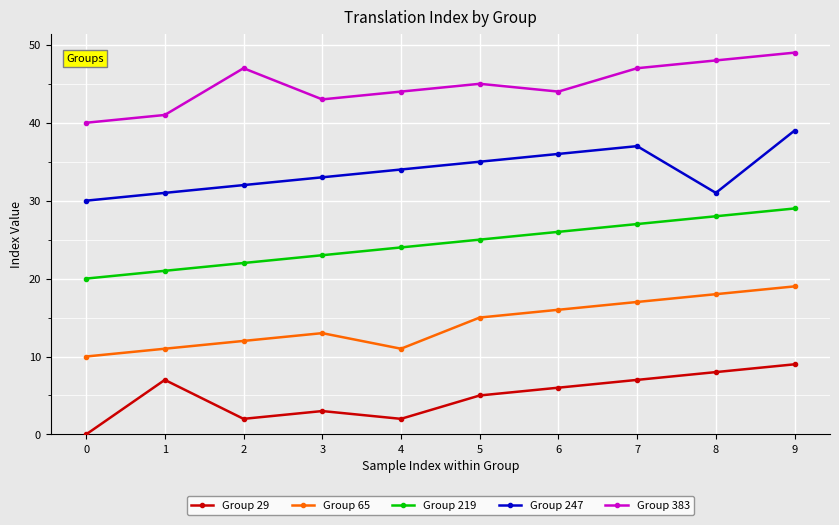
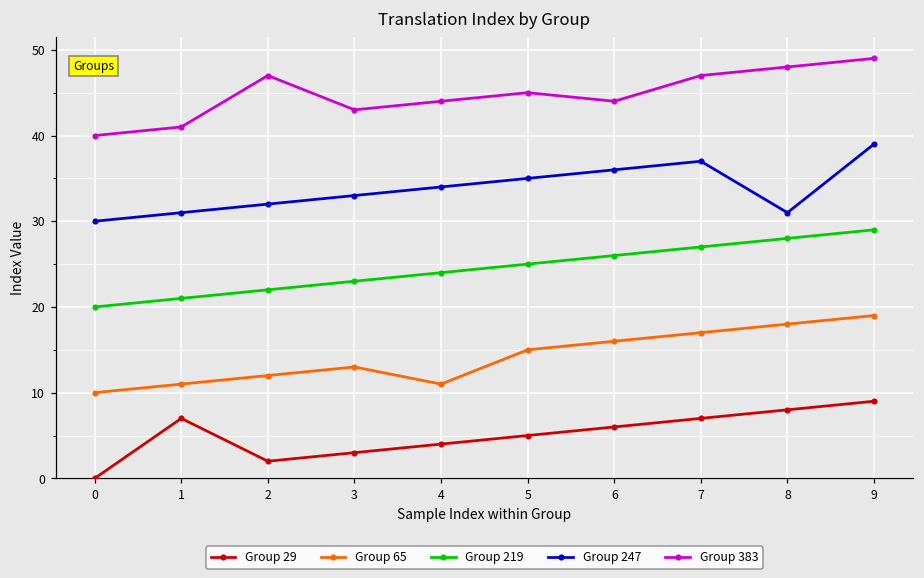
Group 29, 4: 2 -> 4
